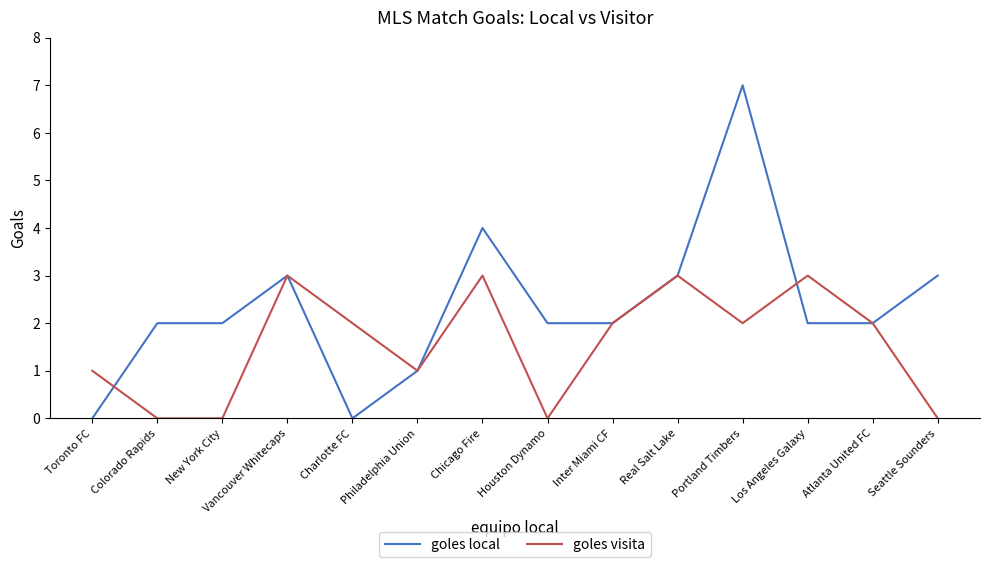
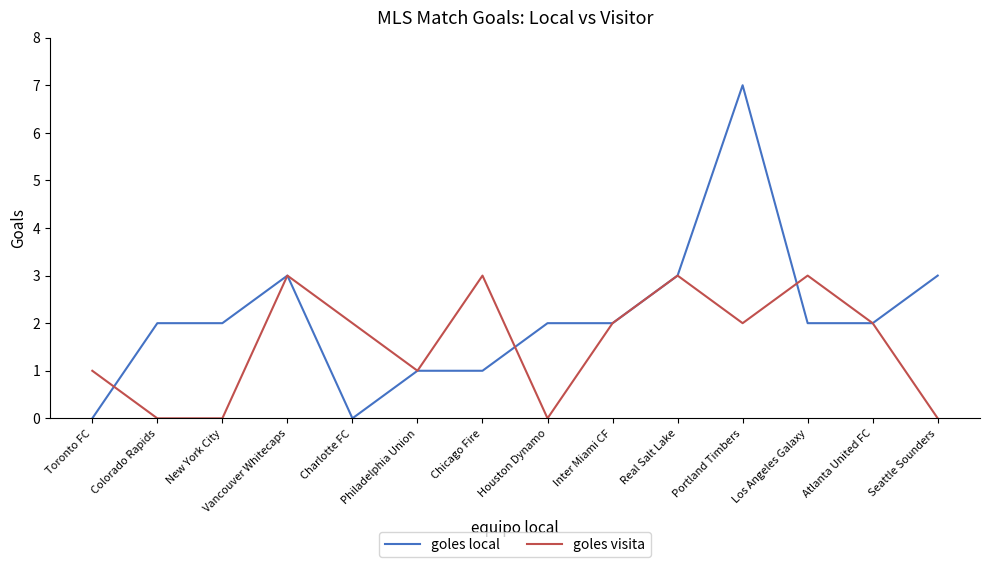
goles local, Chicago Fire: 4 -> 1
